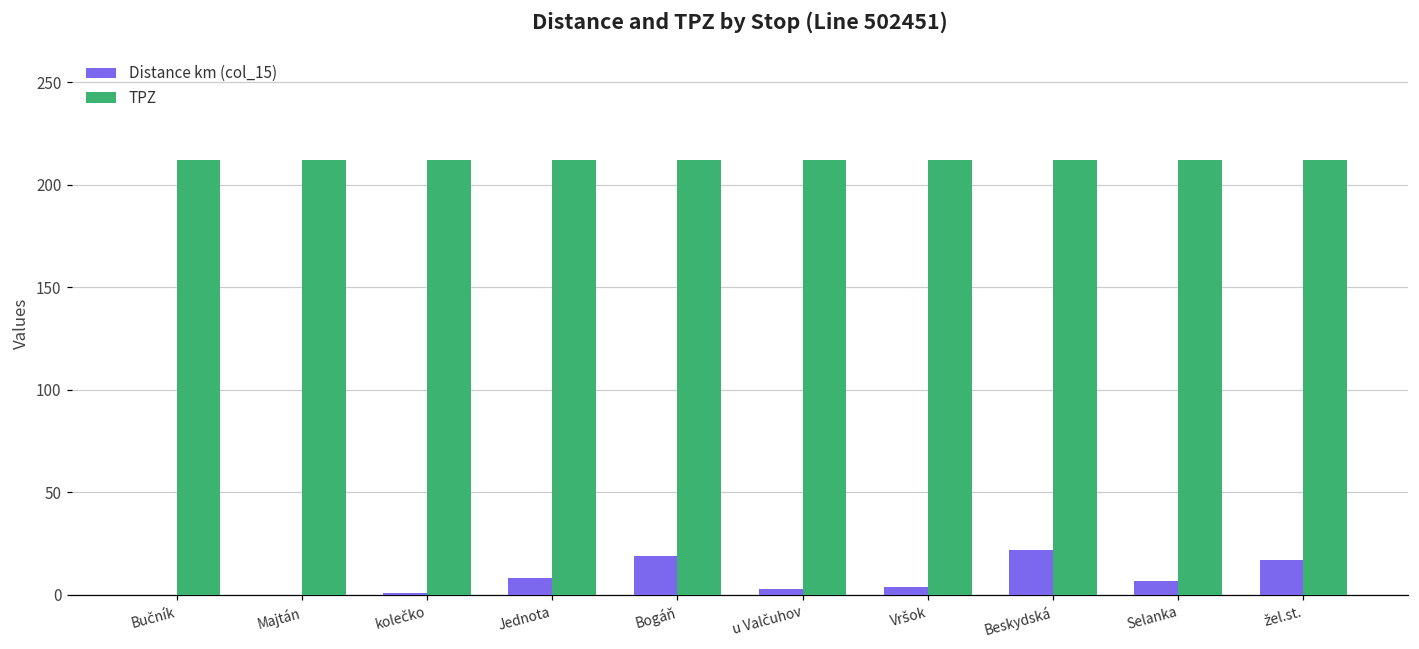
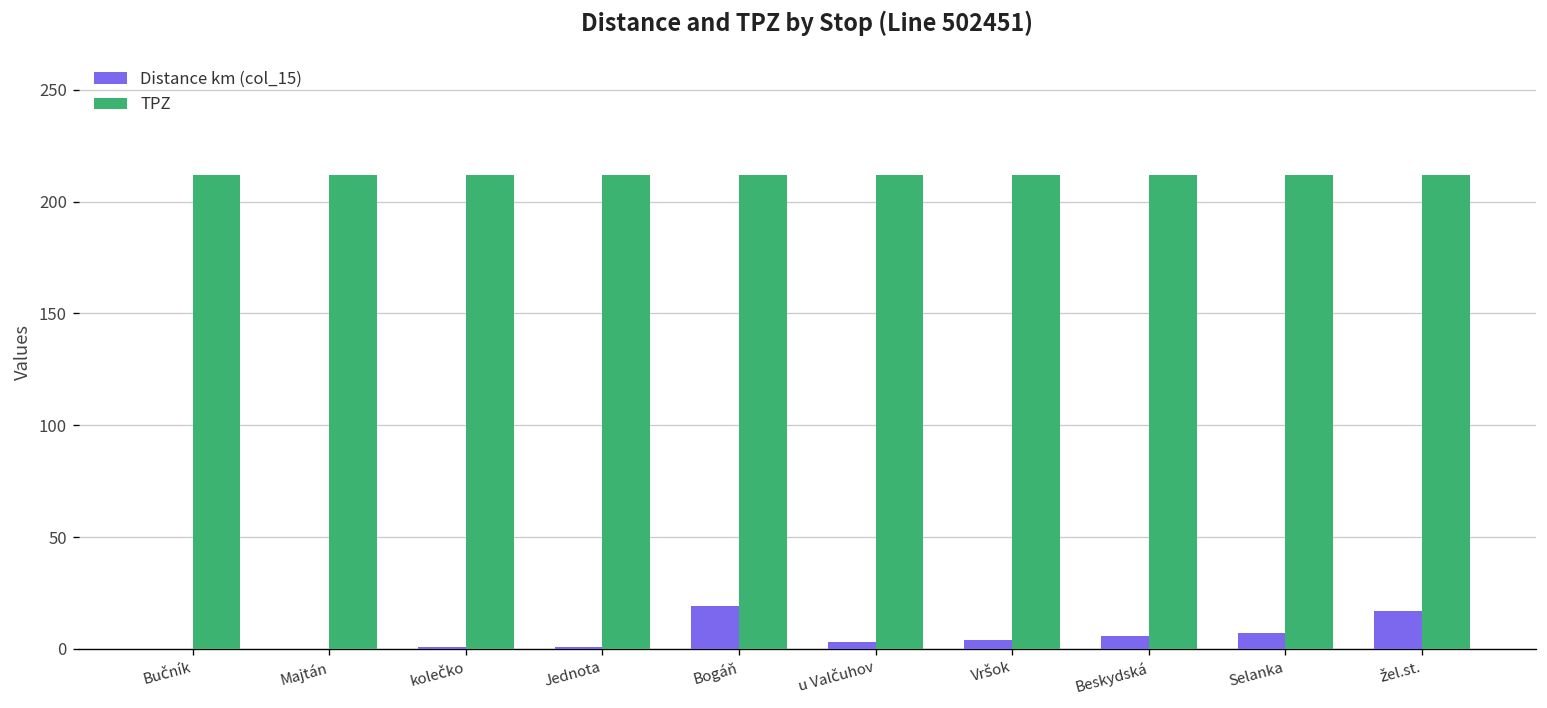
Distance km (col_15), Jednota: 8 -> 1
Distance km (col_15), Beskydská: 22 -> 6
